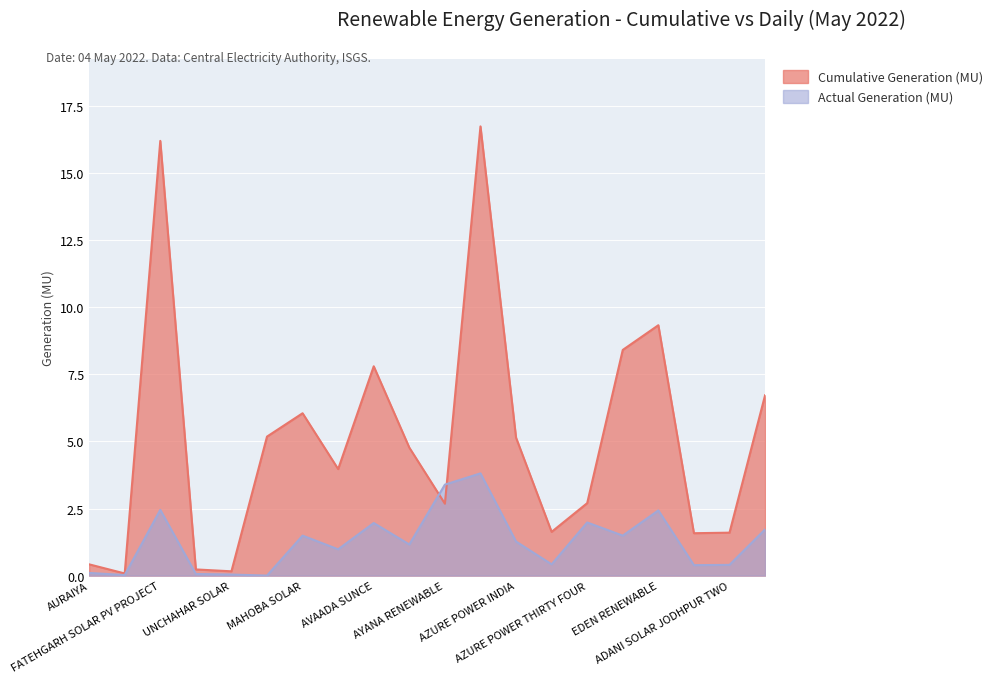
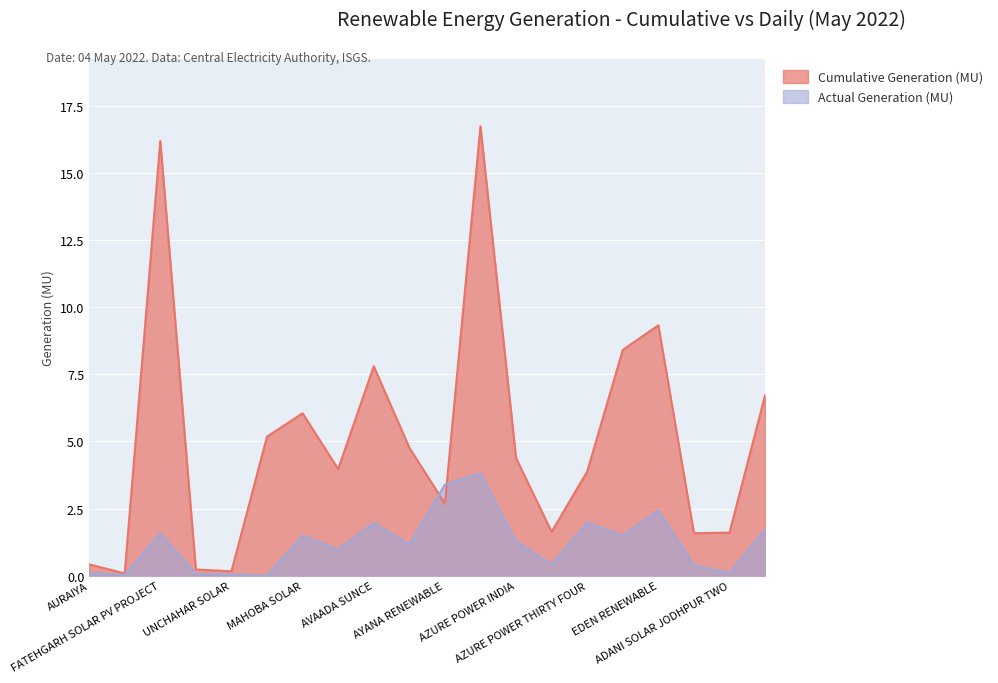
Actual Generation (MU), FATEHGARH SOLAR PV PROJECT: 2.5 -> 1.6
Cumulative Generation (MU), AZURE POWER INDIA: 5.1 -> 4.4
Cumulative Generation (MU), AZURE POWER THIRTY FOUR: 2.7 -> 3.9
Actual Generation (MU), ADANI SOLAR JODHPUR TWO: 0.4 -> 0.1
